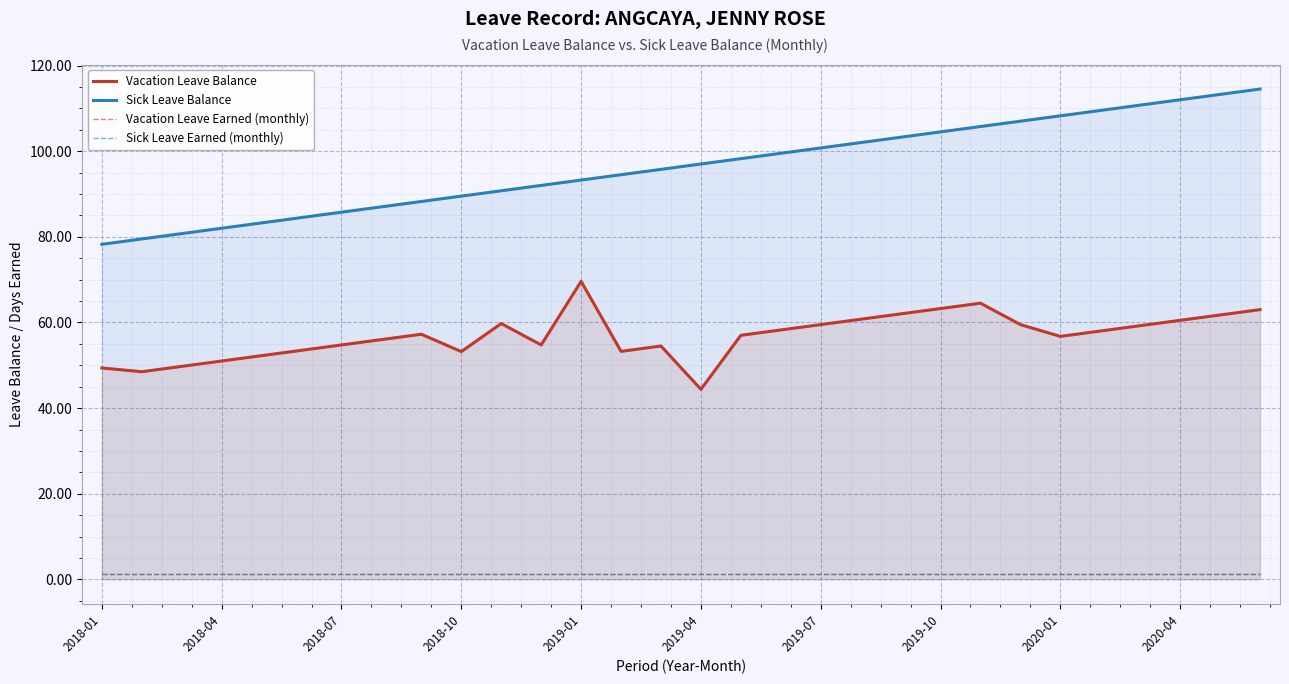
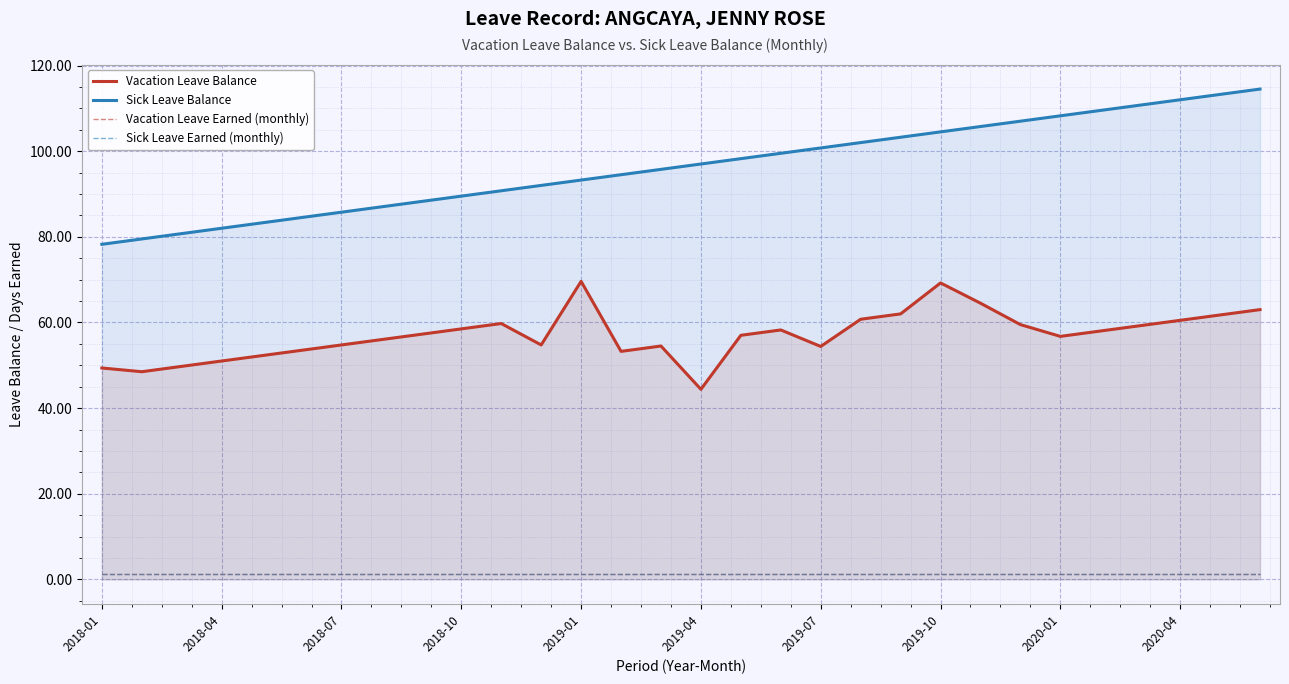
Vacation Leave Balance, 2018-10: 53 -> 59
Vacation Leave Balance, 2019-07: 60 -> 54
Vacation Leave Balance, 2019-10: 63 -> 69
